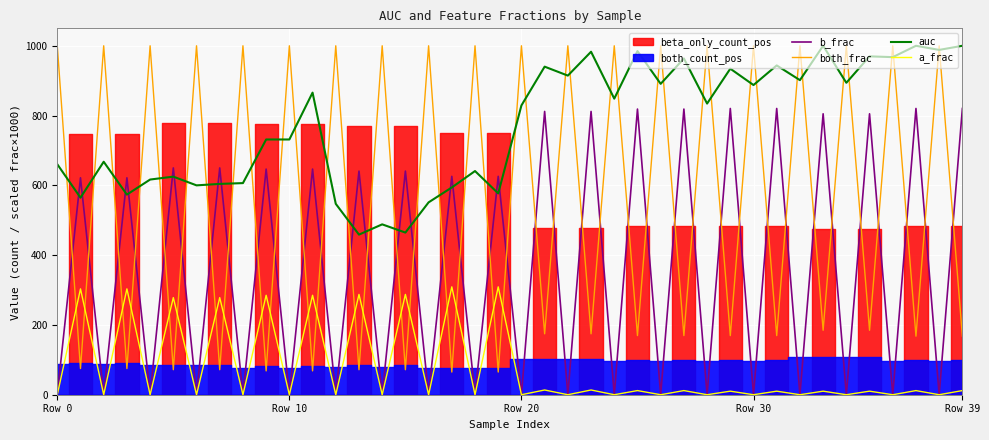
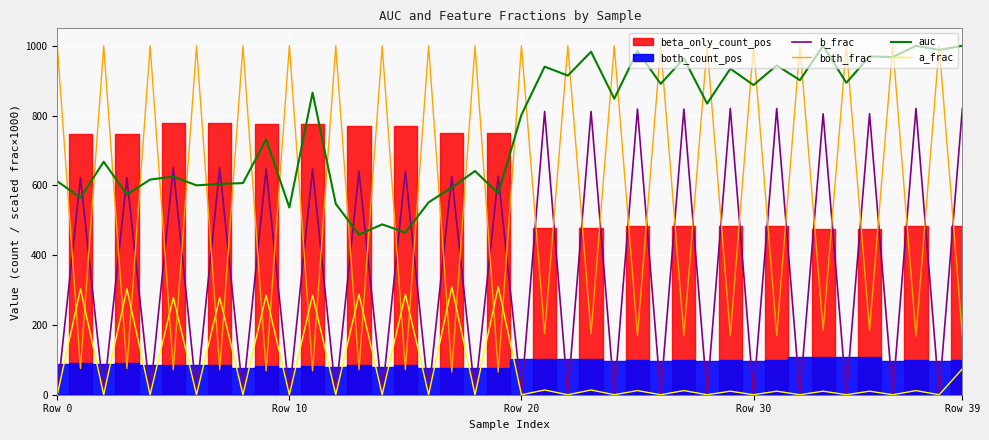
auc, Row 0: 660 -> 610
auc, Row 10: 730 -> 540
auc, Row 20: 830 -> 800
a_frac, Row 39: 10 -> 70
